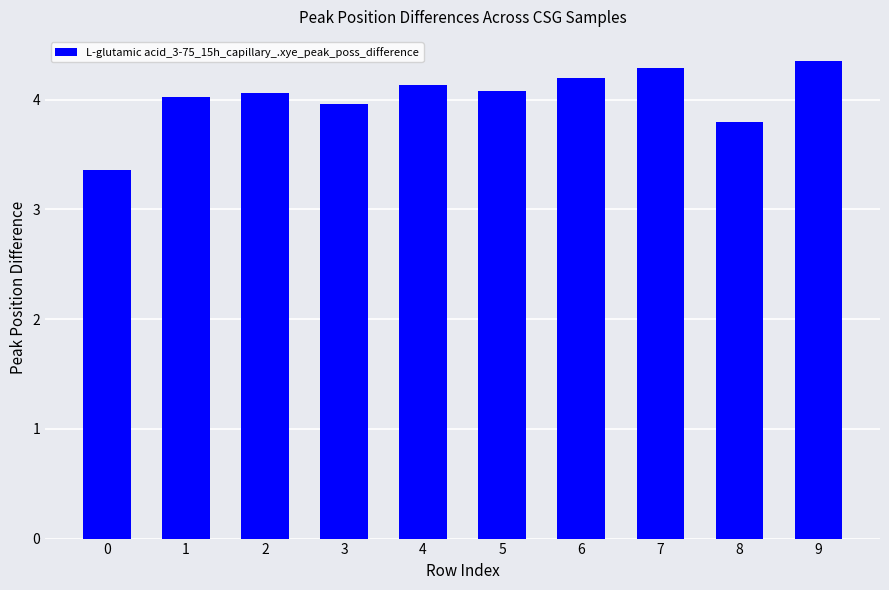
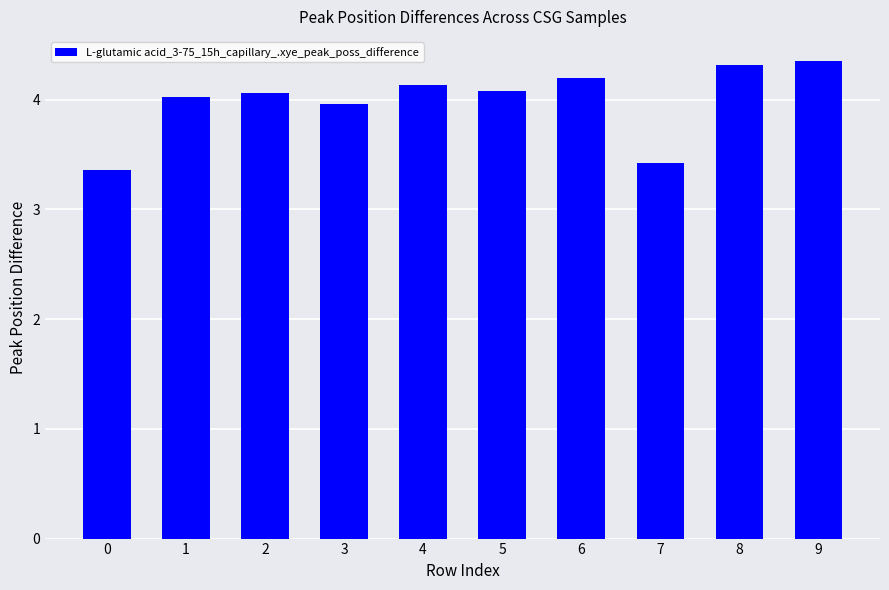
7: 4.29 -> 3.43
8: 3.80 -> 4.32
